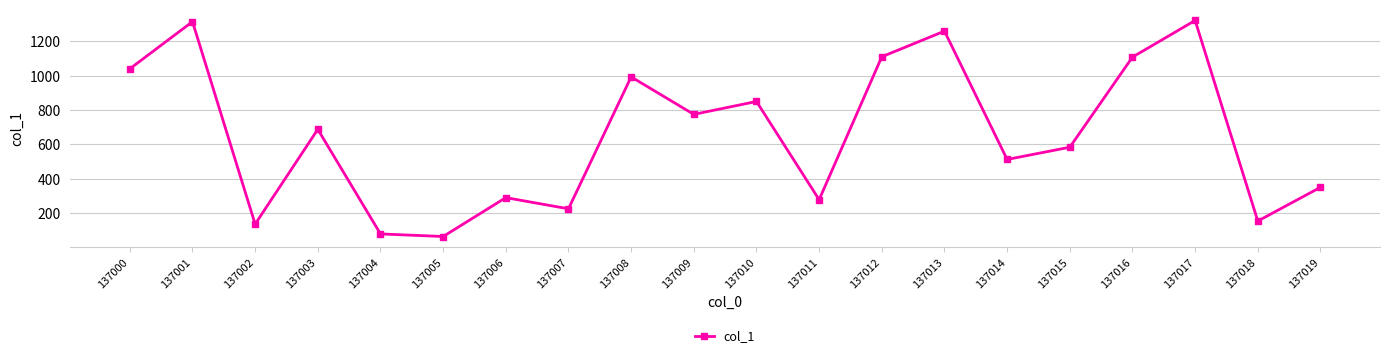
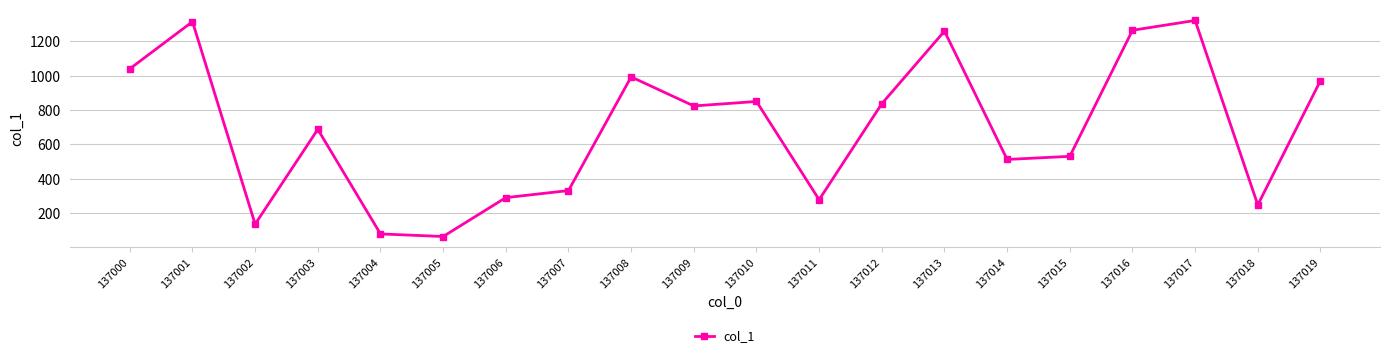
137007: 230 -> 330
137009: 780 -> 820
137012: 1110 -> 840
137015: 580 -> 530
137016: 1110 -> 1260
137018: 160 -> 250
137019: 350 -> 970
